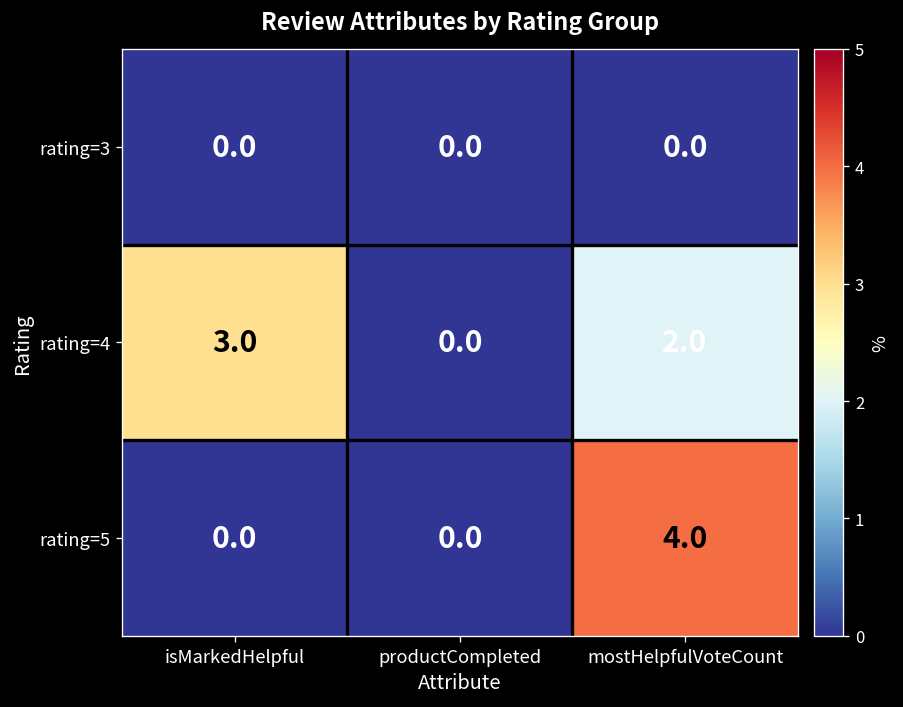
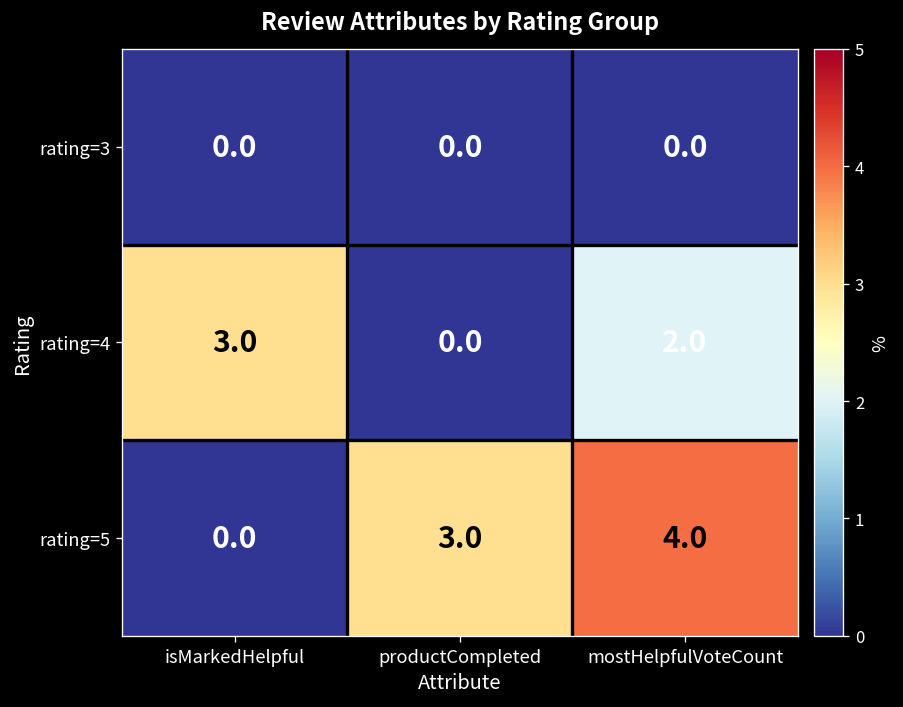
rating=5, productCompleted: 0.0 -> 3.0
